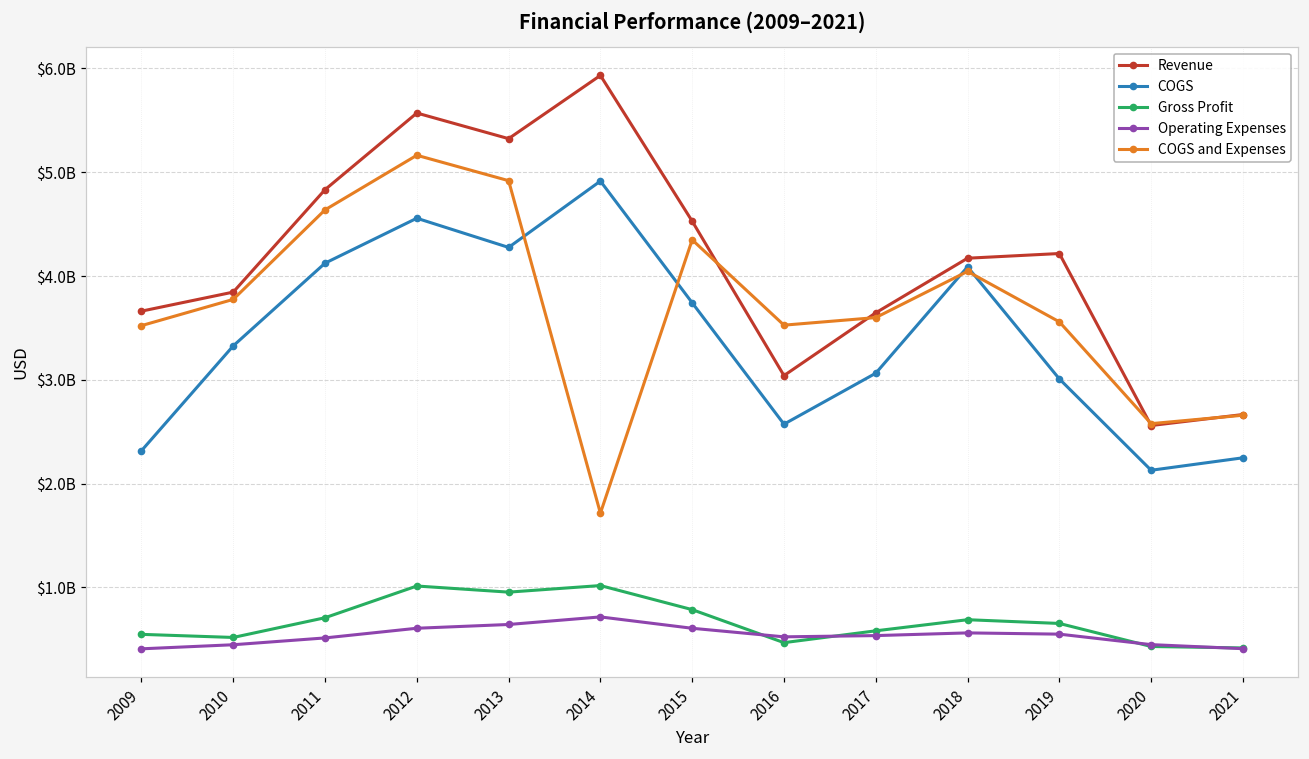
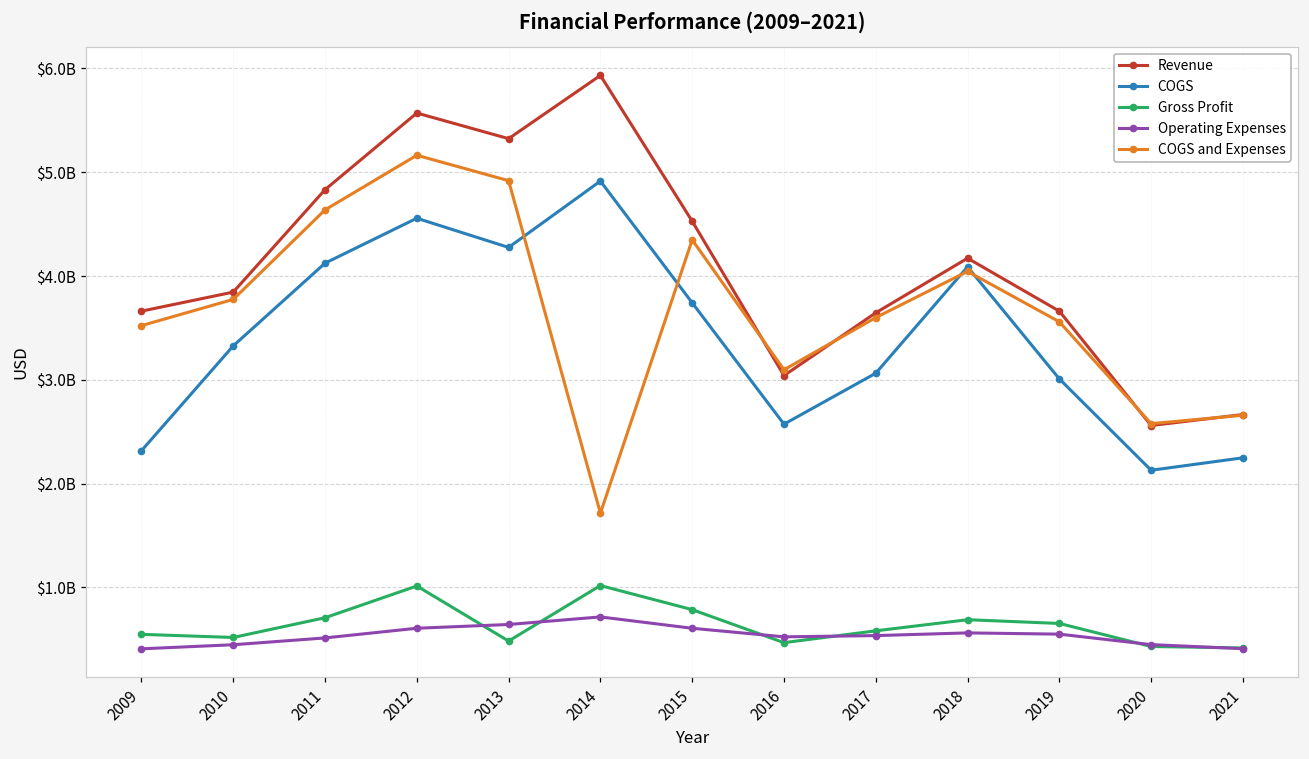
Gross Profit, 2013: $1000000000 -> $500000000
COGS and Expenses, 2016: $3500000000 -> $3100000000
Revenue, 2019: $4200000000 -> $3700000000
